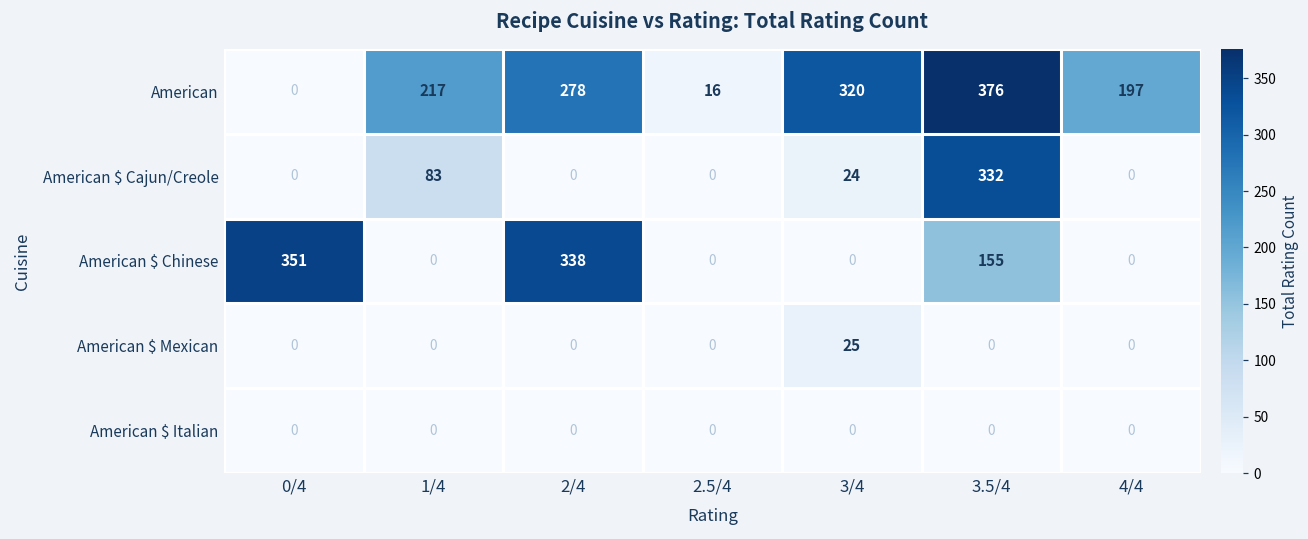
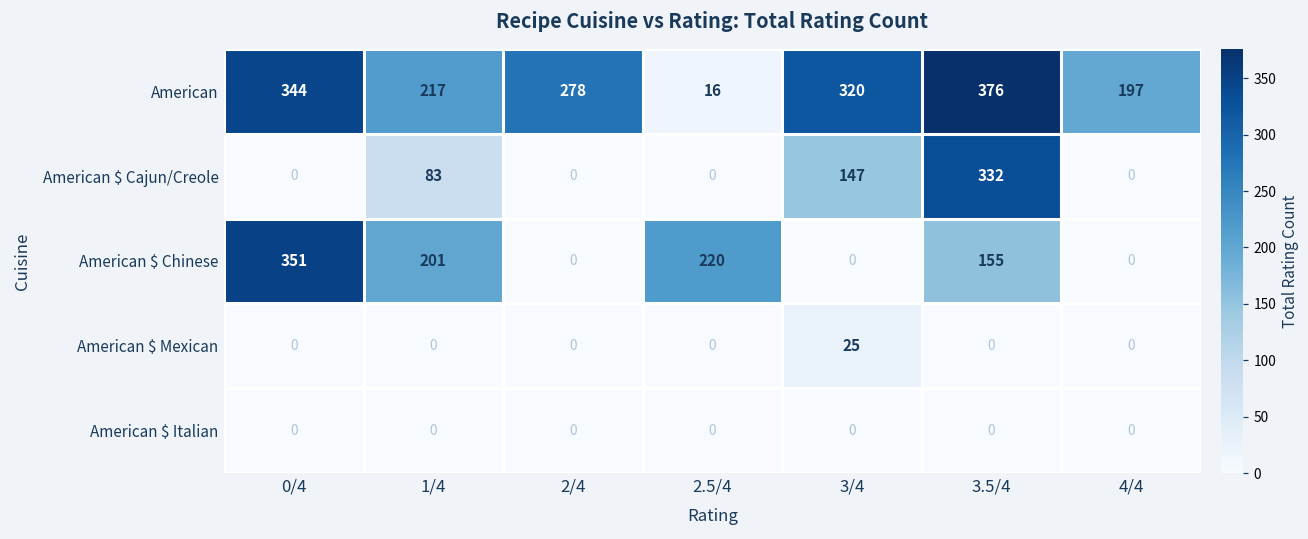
American, 0/4: 0 -> 344
American $ Cajun/Creole, 3/4: 24 -> 147
American $ Chinese, 1/4: 0 -> 201
American $ Chinese, 2/4: 338 -> 0
American $ Chinese, 2.5/4: 0 -> 220
